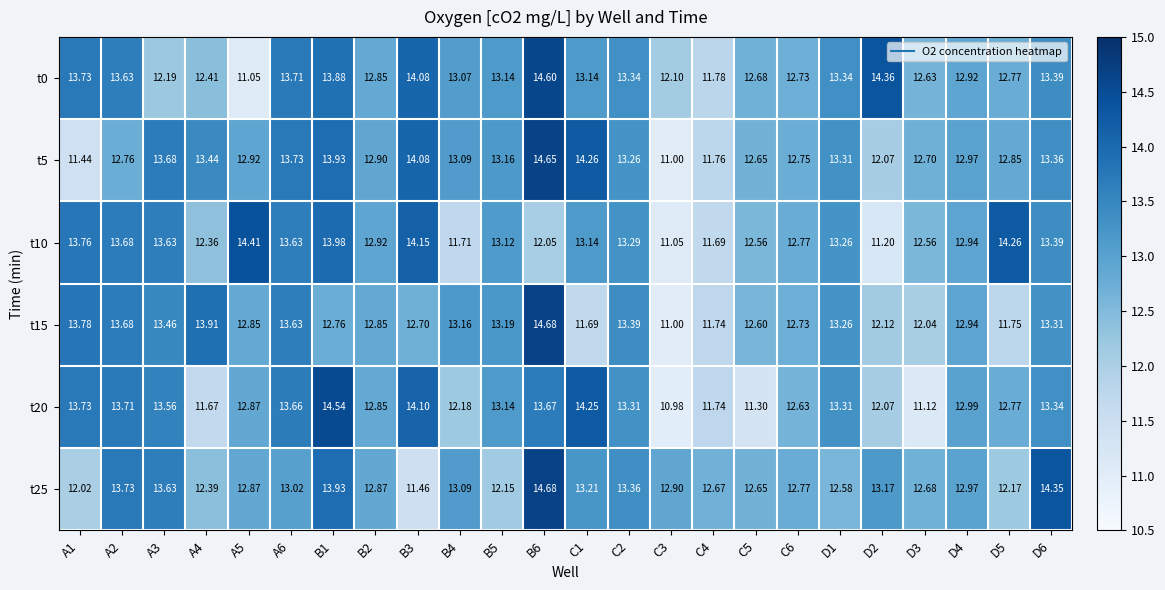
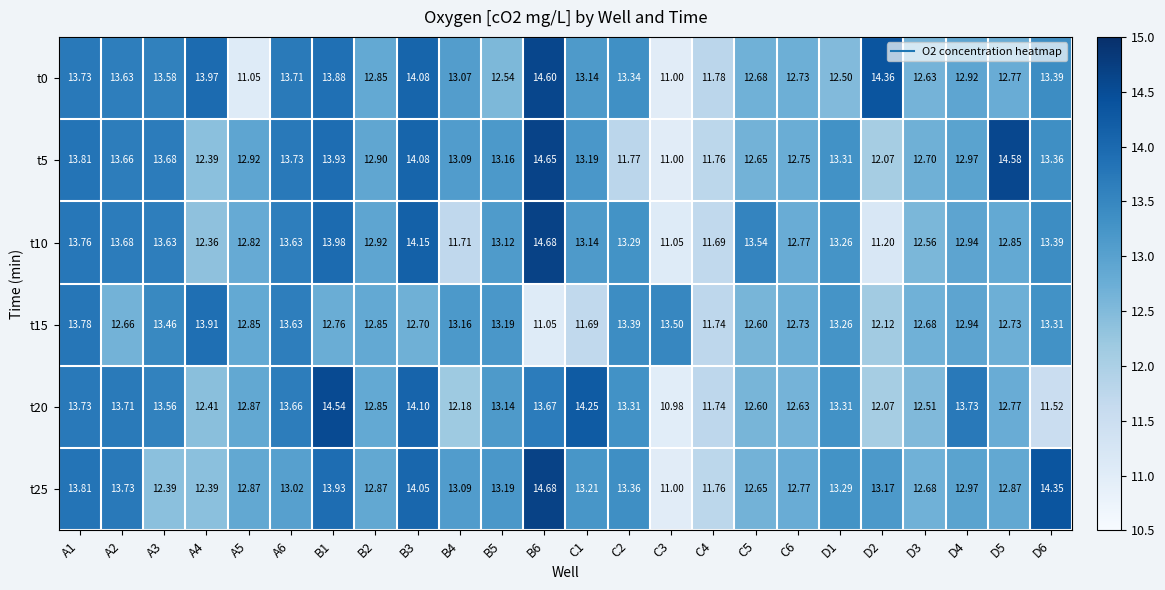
t0, A3: 12.19 -> 13.58
t0, A4: 12.41 -> 13.97
t0, B5: 13.14 -> 12.54
t0, C3: 12.10 -> 11.00
t0, D1: 13.34 -> 12.50
t5, A1: 11.44 -> 13.81
t5, A2: 12.76 -> 13.66
t5, A4: 13.44 -> 12.39
t5, C1: 14.26 -> 13.19
t5, C2: 13.26 -> 11.77
t5, D5: 12.85 -> 14.58
t10, A5: 14.41 -> 12.82
t10, B6: 12.05 -> 14.68
t10, C5: 12.56 -> 13.54
t10, D5: 14.26 -> 12.85
t15, A2: 13.68 -> 12.66
t15, B6: 14.68 -> 11.05
t15, C3: 11.00 -> 13.50
t15, D3: 12.04 -> 12.68
t15, D5: 11.75 -> 12.73
t20, A4: 11.67 -> 12.41
t20, C5: 11.30 -> 12.60
t20, D3: 11.12 -> 12.51
t20, D4: 12.99 -> 13.73
t20, D6: 13.34 -> 11.52
t25, A1: 12.02 -> 13.81
t25, A3: 13.63 -> 12.39
t25, B3: 11.46 -> 14.05
t25, B5: 12.15 -> 13.19
t25, C3: 12.90 -> 11.00
t25, C4: 12.67 -> 11.76
t25, D1: 12.58 -> 13.29
t25, D5: 12.17 -> 12.87
